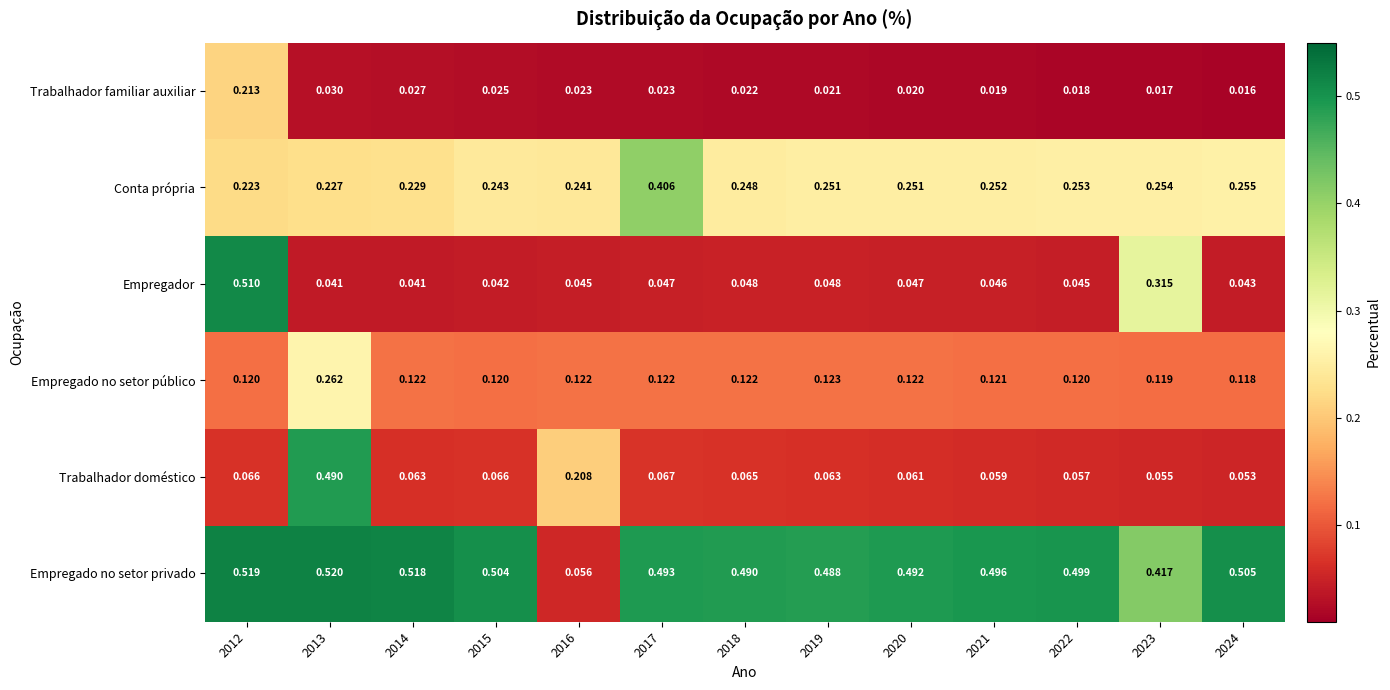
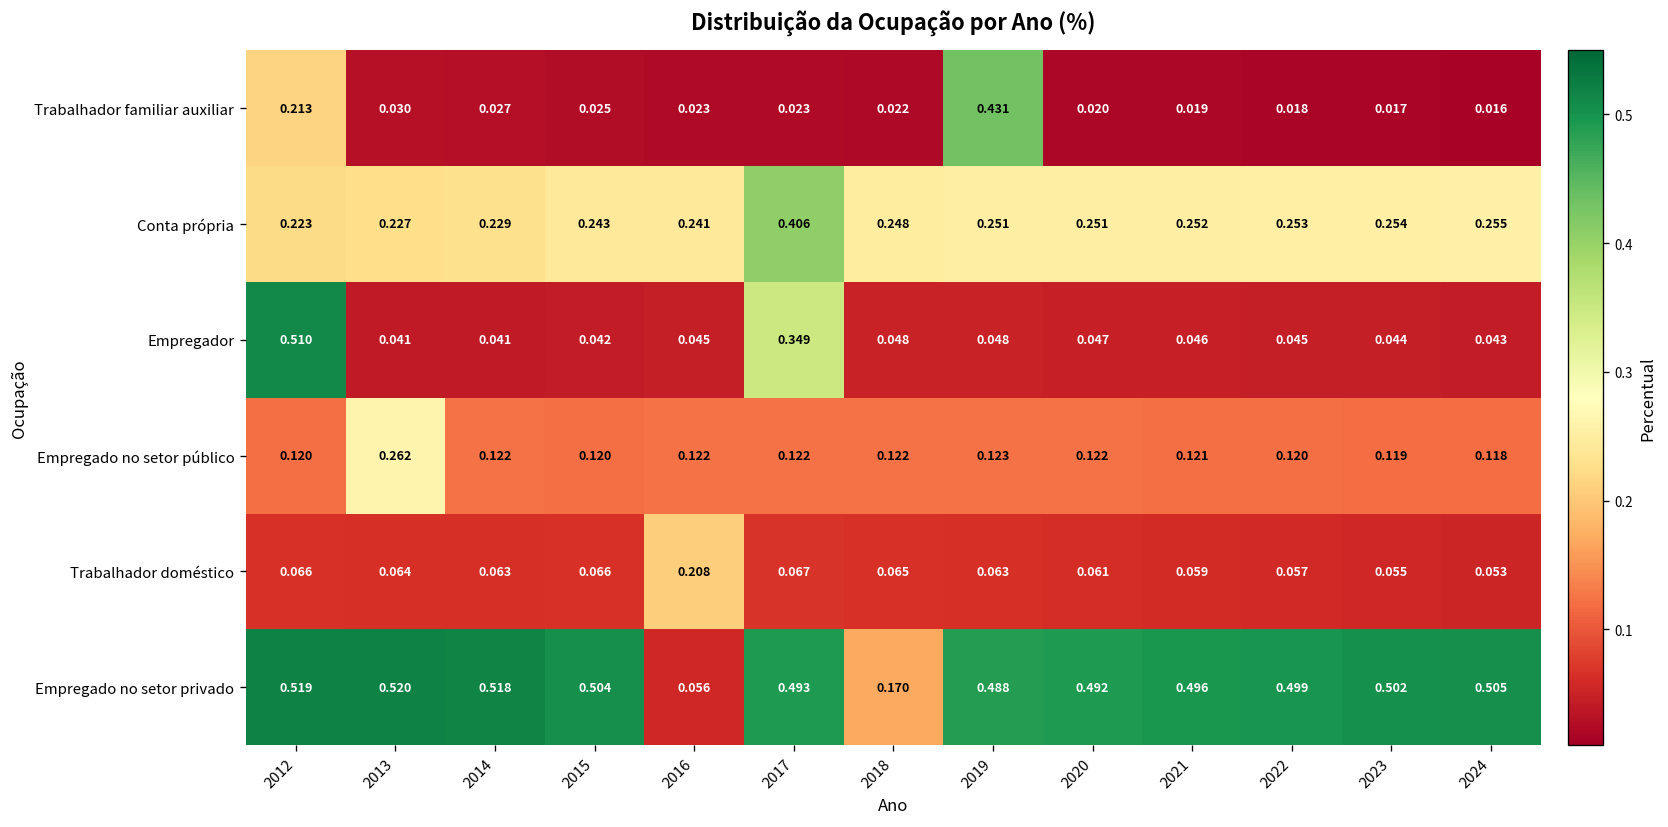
Trabalhador familiar auxiliar, 2019: 0.021 -> 0.431
Empregador, 2017: 0.047 -> 0.349
Empregador, 2023: 0.315 -> 0.044
Trabalhador doméstico, 2013: 0.490 -> 0.064
Empregado no setor privado, 2018: 0.490 -> 0.170
Empregado no setor privado, 2023: 0.417 -> 0.502
